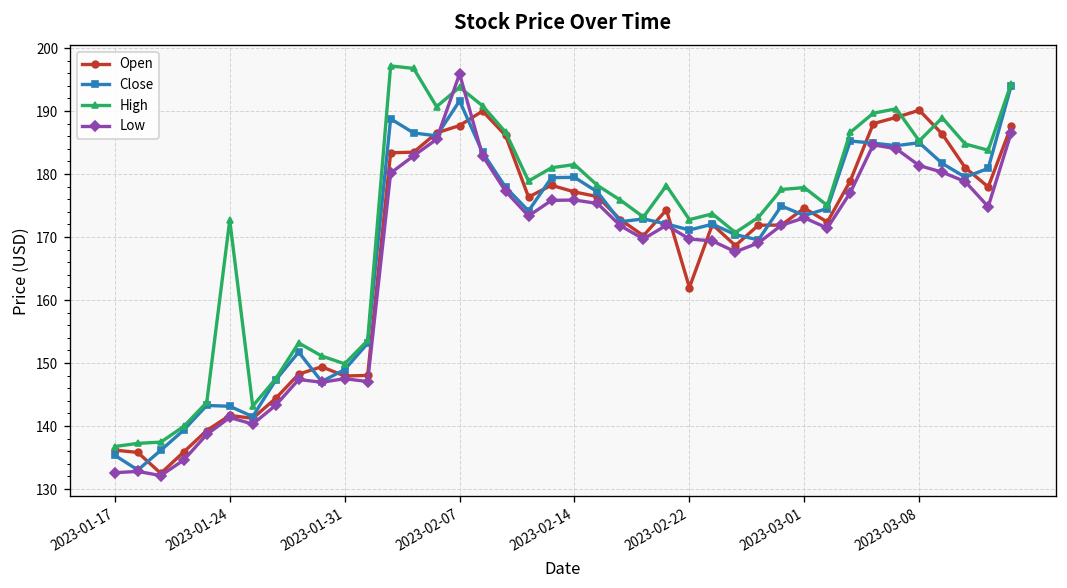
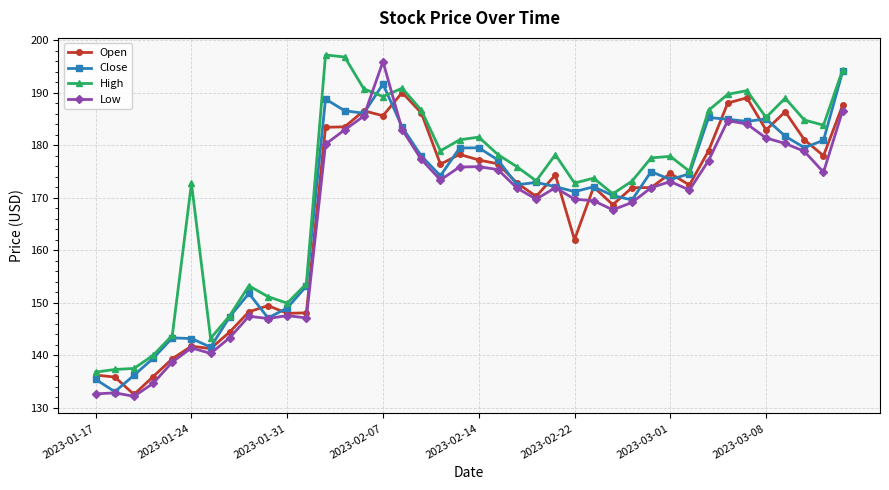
Open, 2023-02-07: 188 -> 186
High, 2023-02-07: 194 -> 189
Open, 2023-03-08: 190 -> 183
